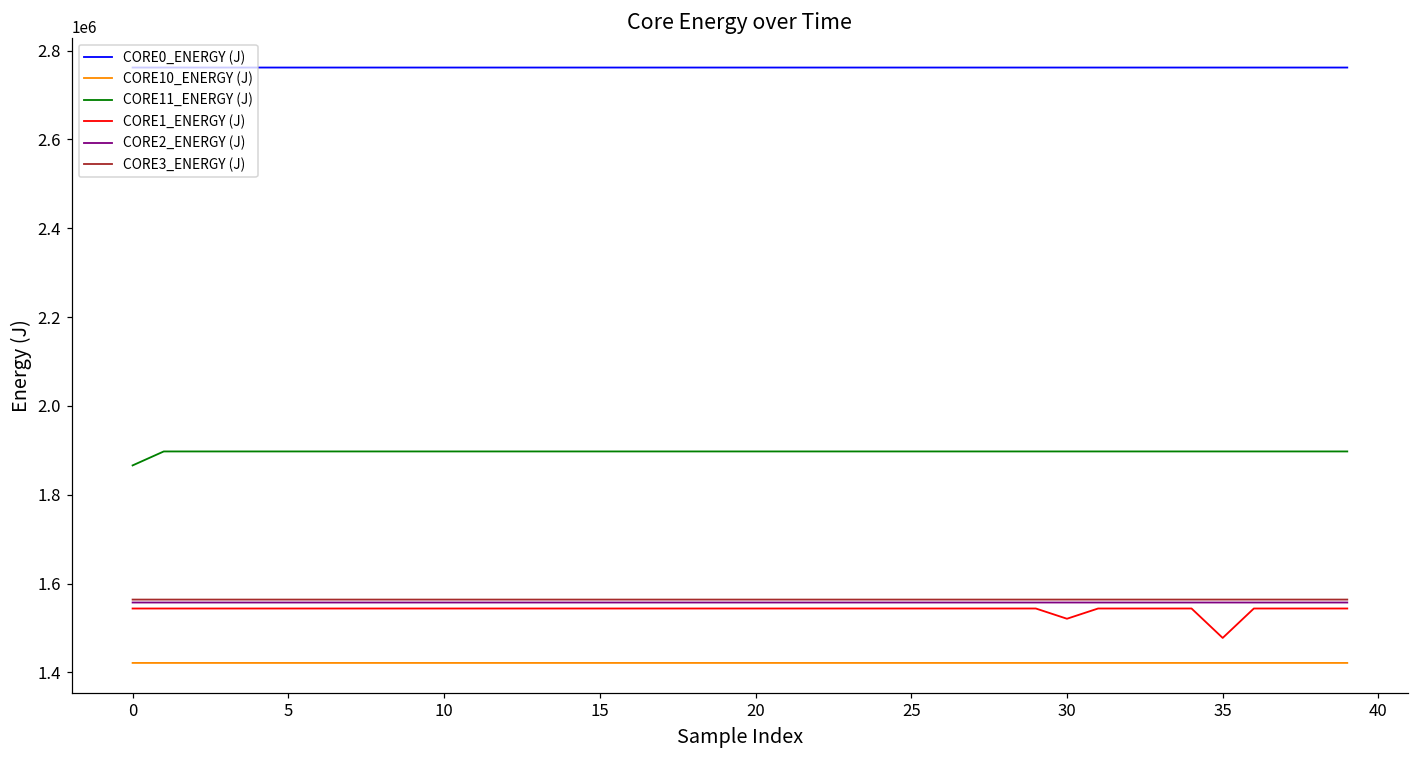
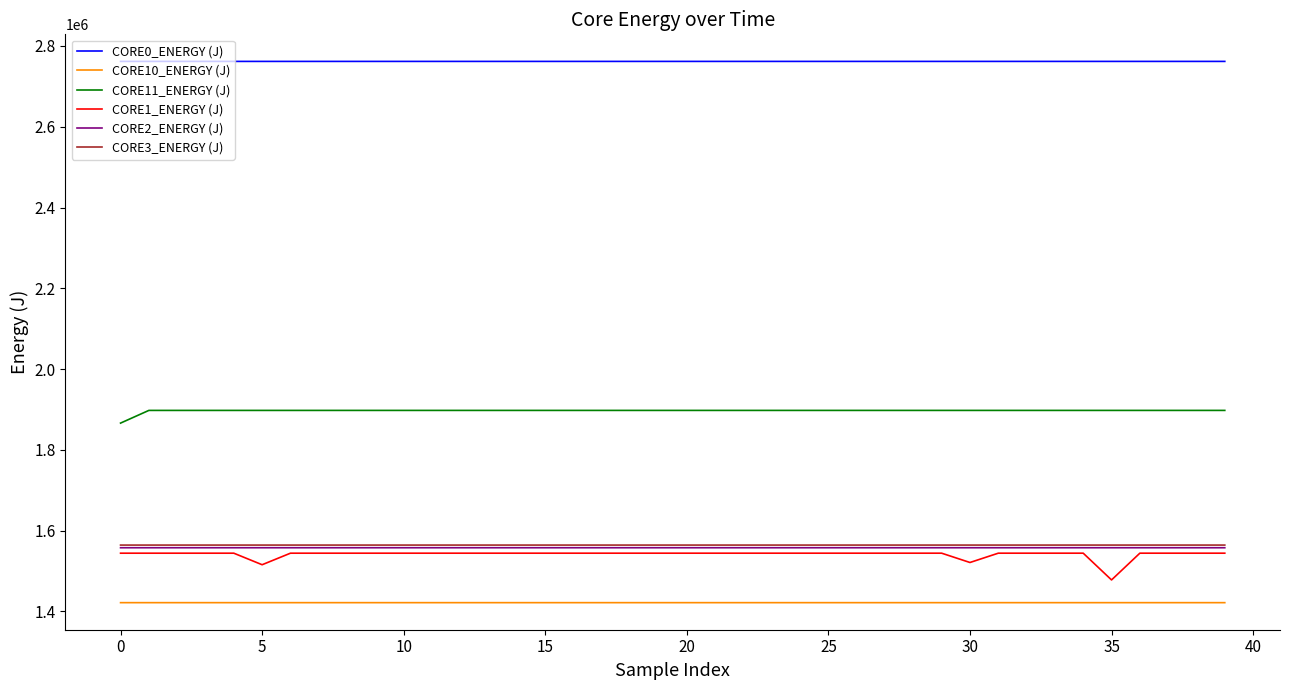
CORE1_ENERGY (J), 5: 1540000 -> 1520000
